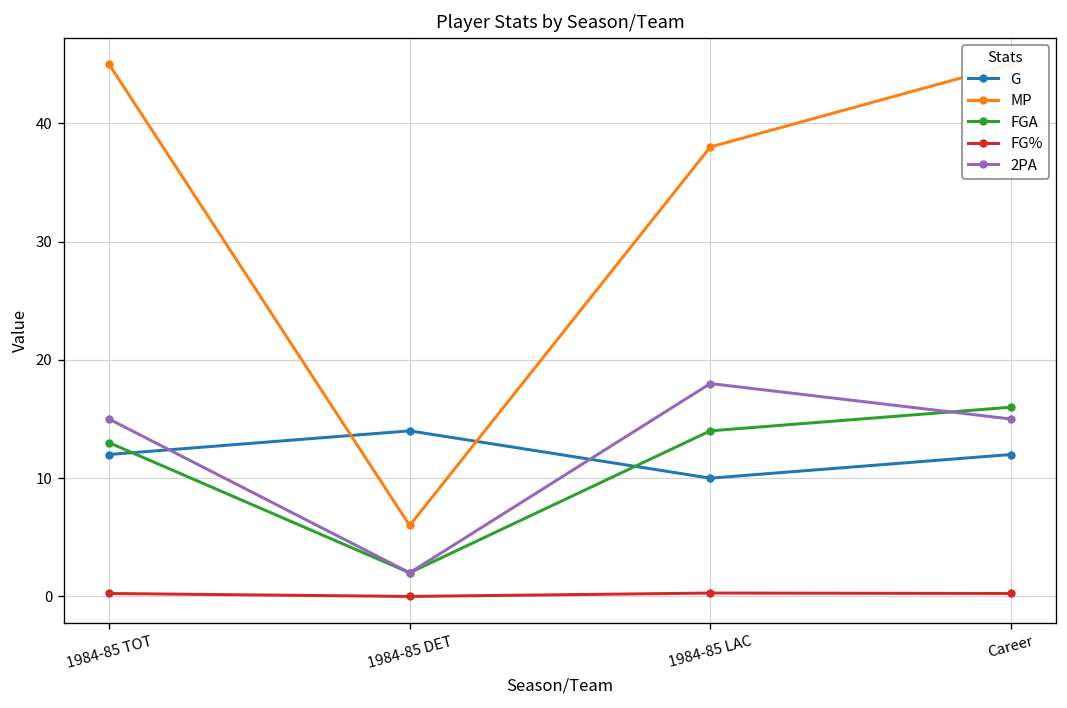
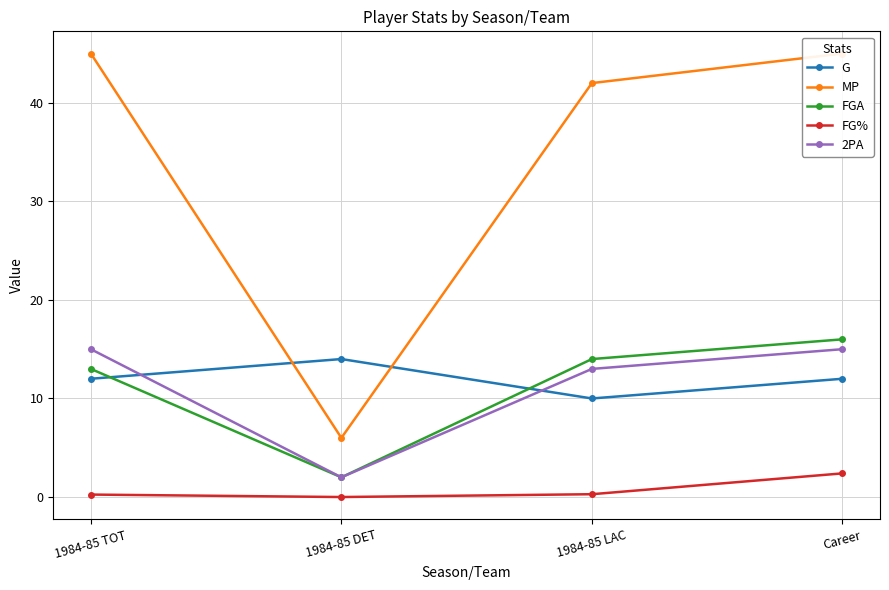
MP, 1984-85 LAC: 38 -> 42
2PA, 1984-85 LAC: 18 -> 13
FG%, Career: 0 -> 2
